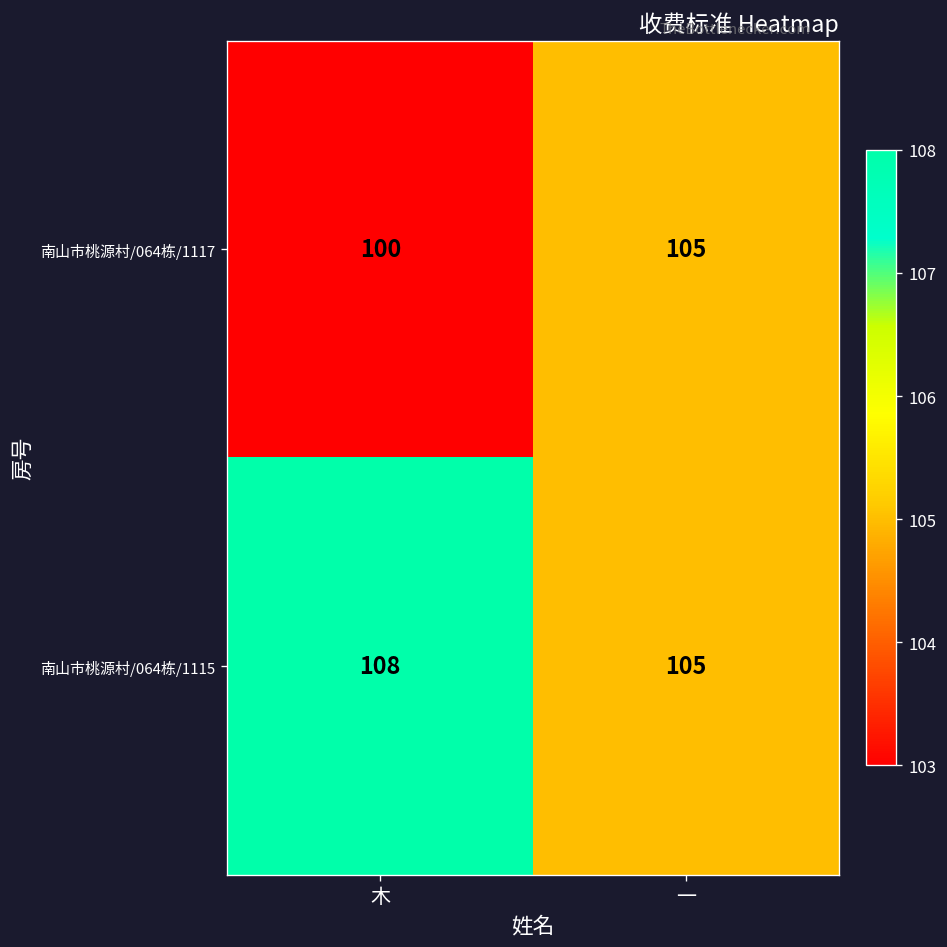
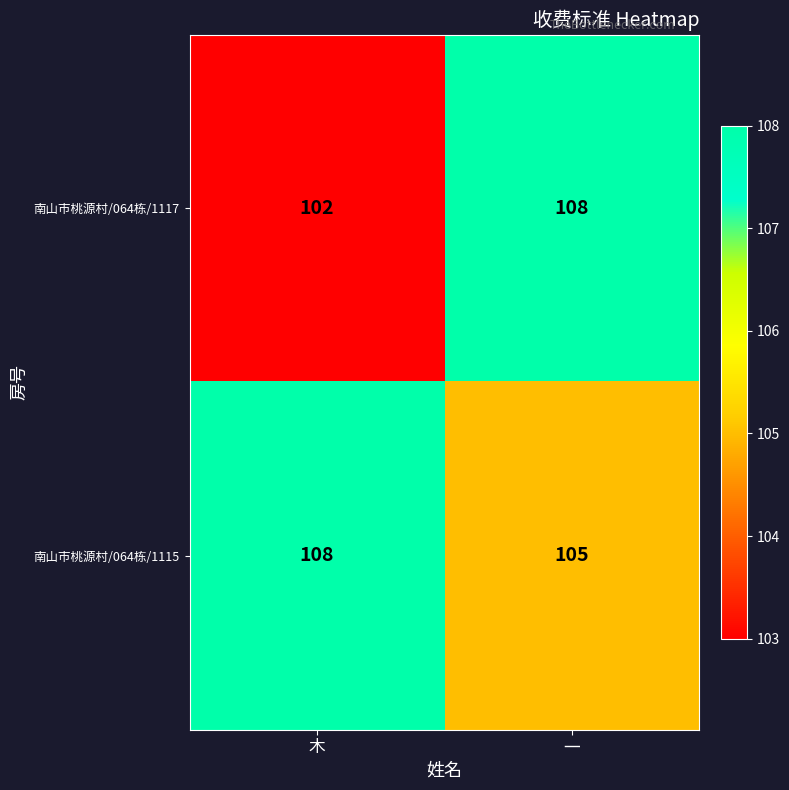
南山市桃源村/064栋/1117, 木: 100 -> 102
南山市桃源村/064栋/1117, 一: 105 -> 108
